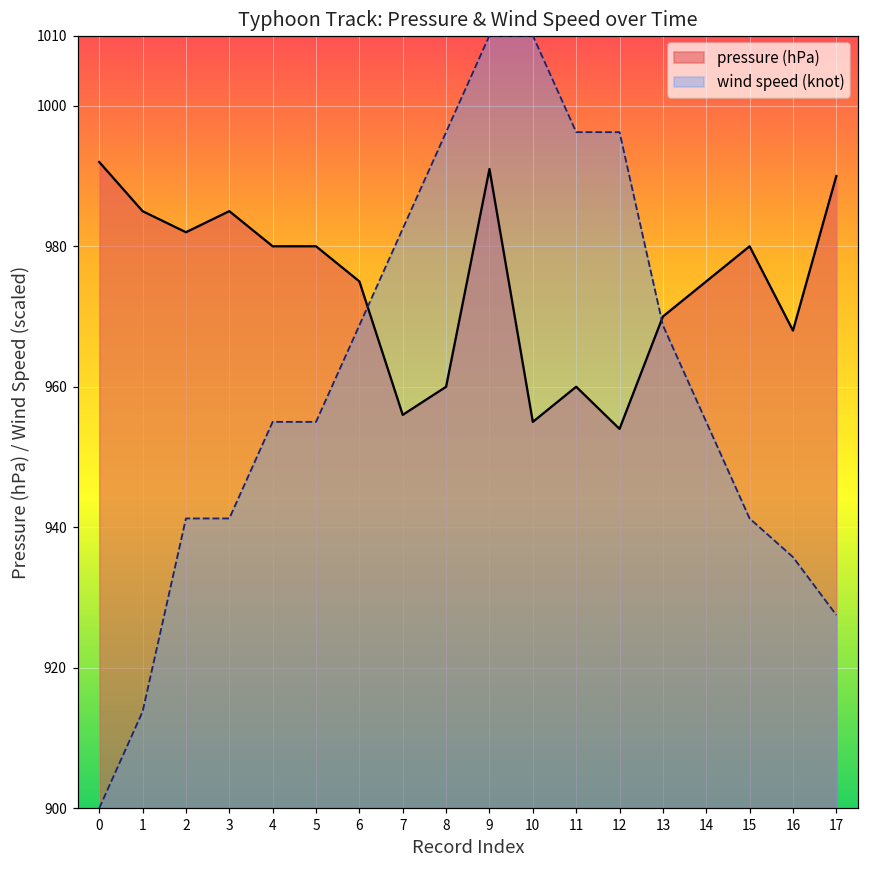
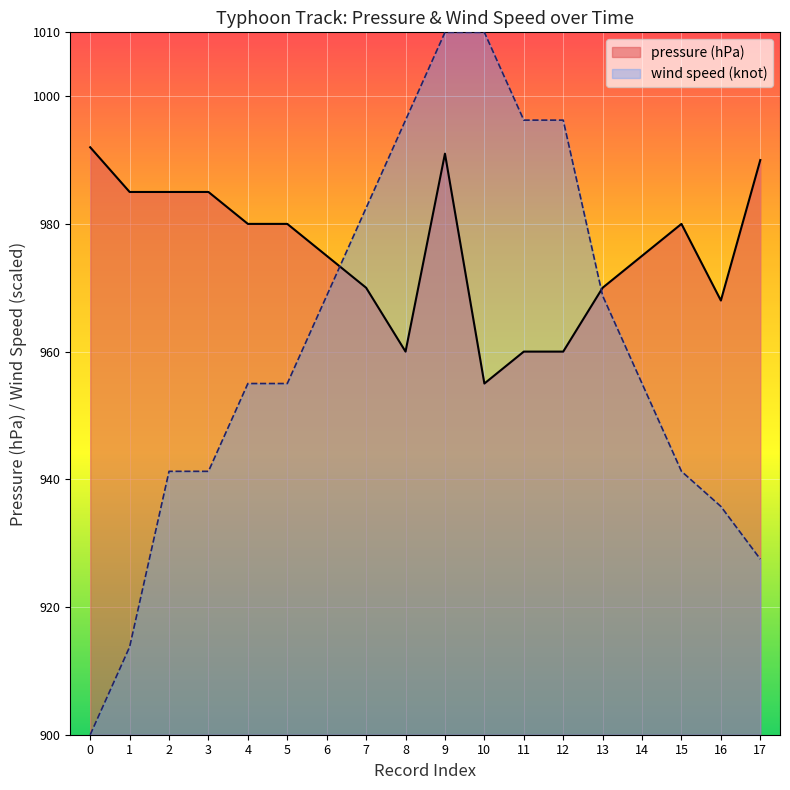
pressure (hPa), 2: 982 -> 985
pressure (hPa), 7: 956 -> 970
pressure (hPa), 12: 954 -> 960
